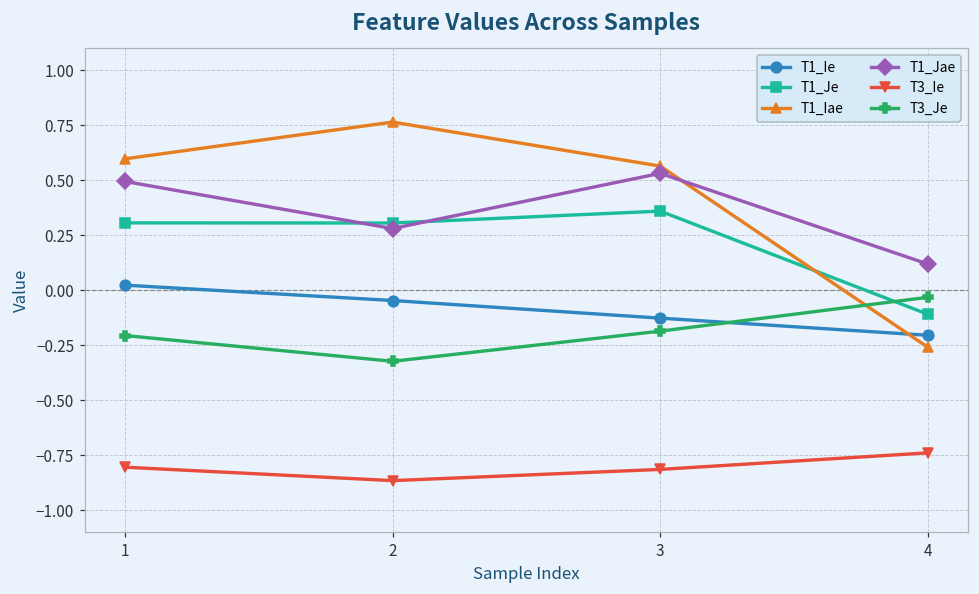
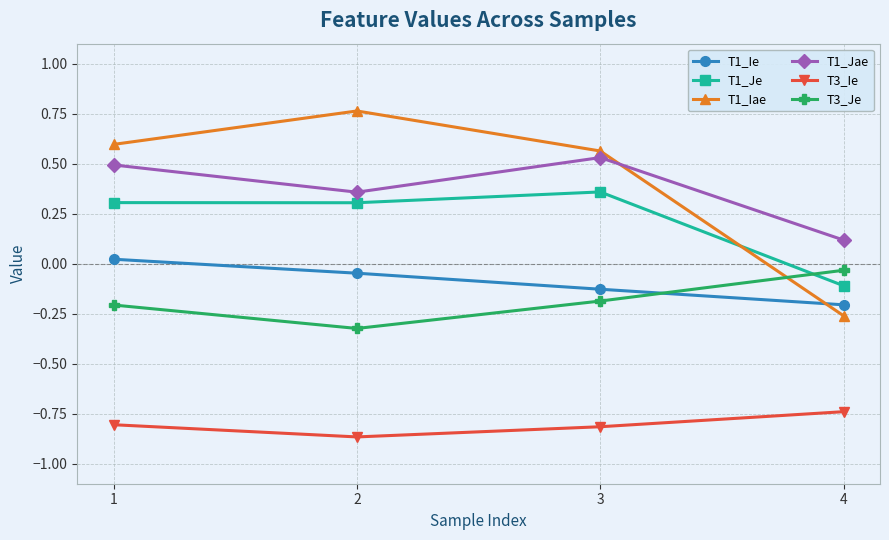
T1_Jae, 2: 0.28 -> 0.36
